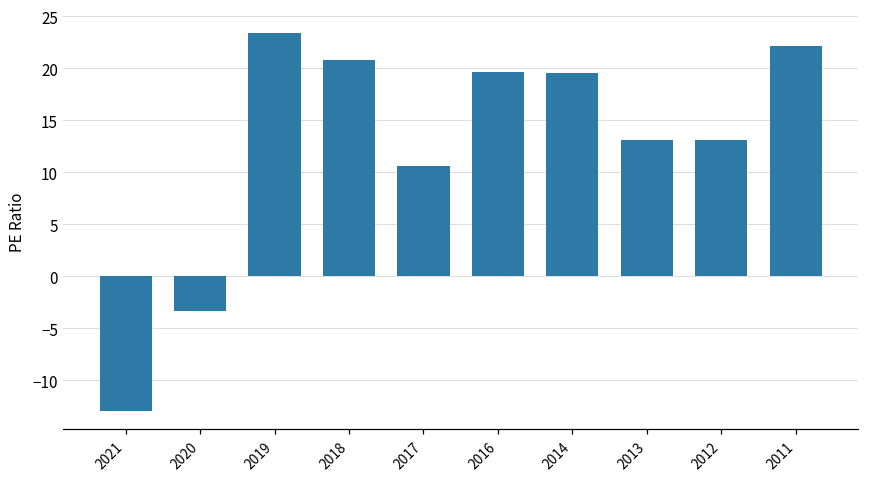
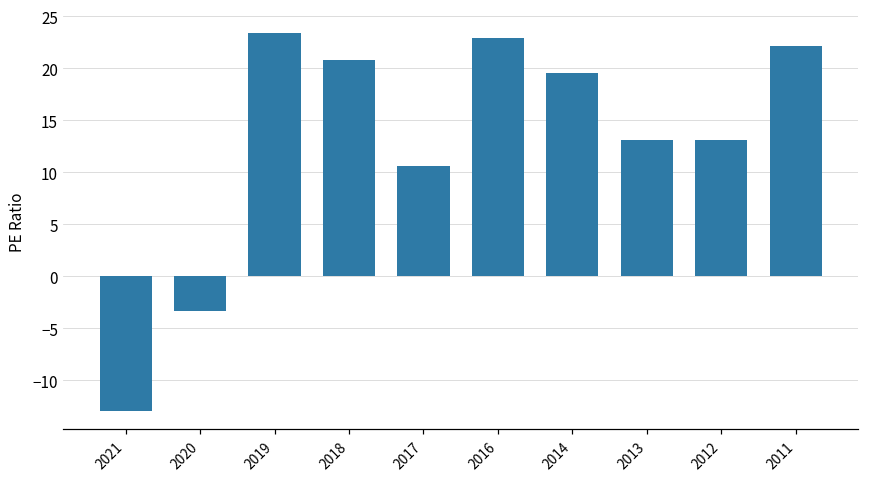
2016: 20 -> 23
